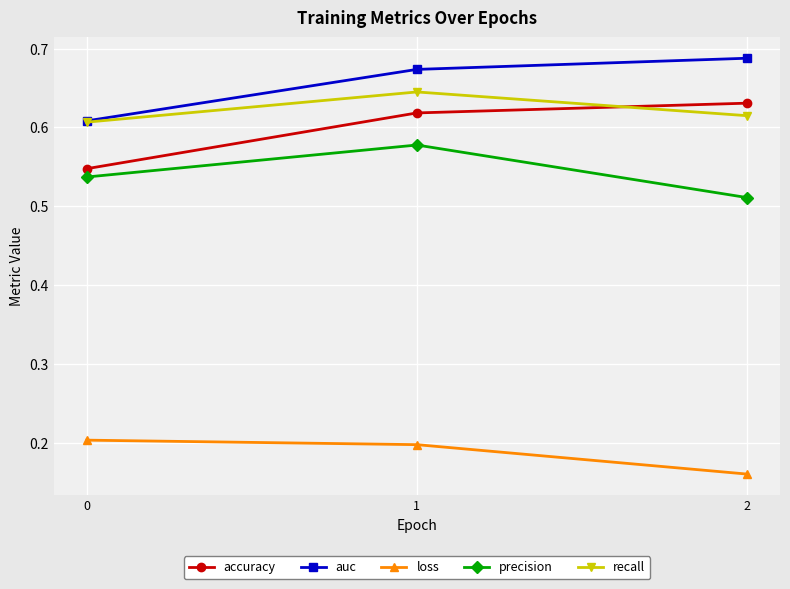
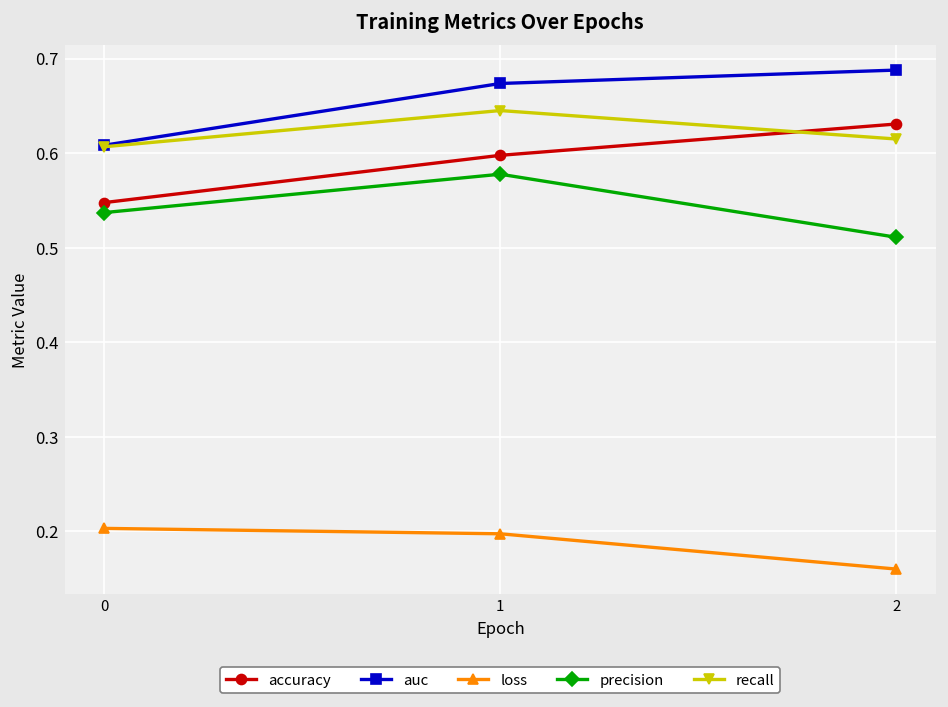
accuracy, 1: 0.62 -> 0.60
